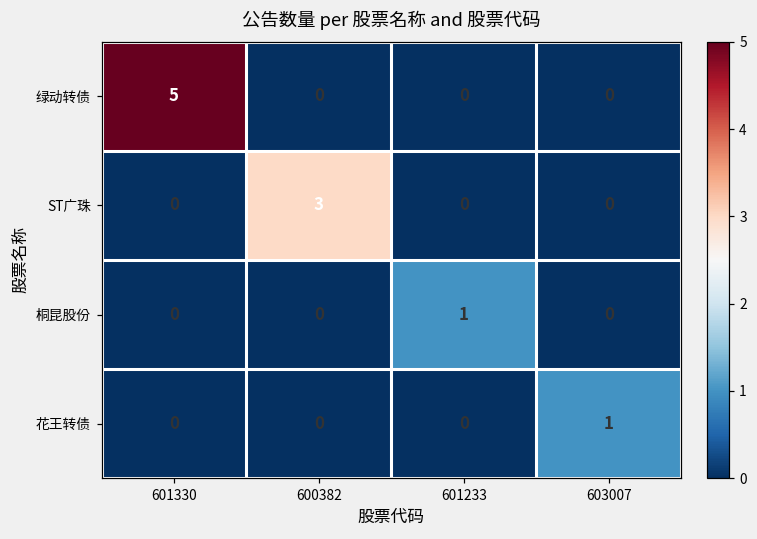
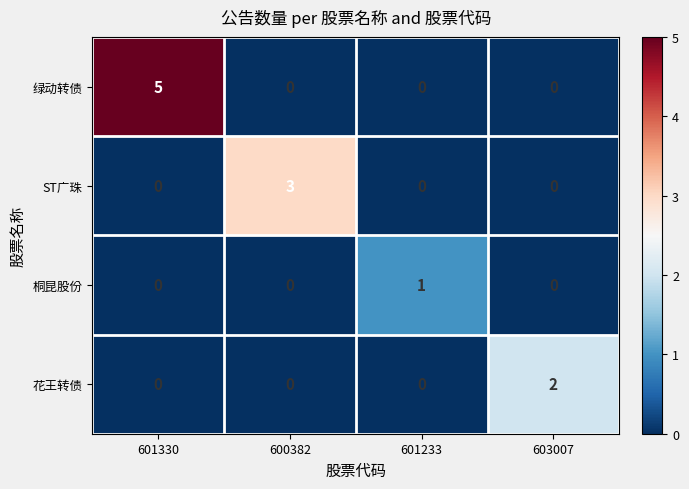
花王转债, 603007: 1 -> 2
